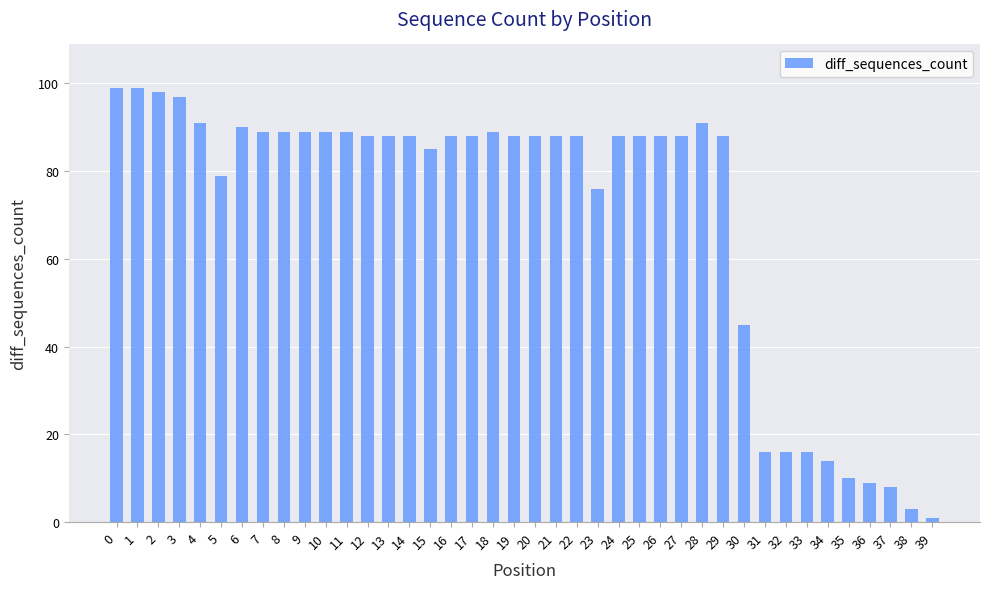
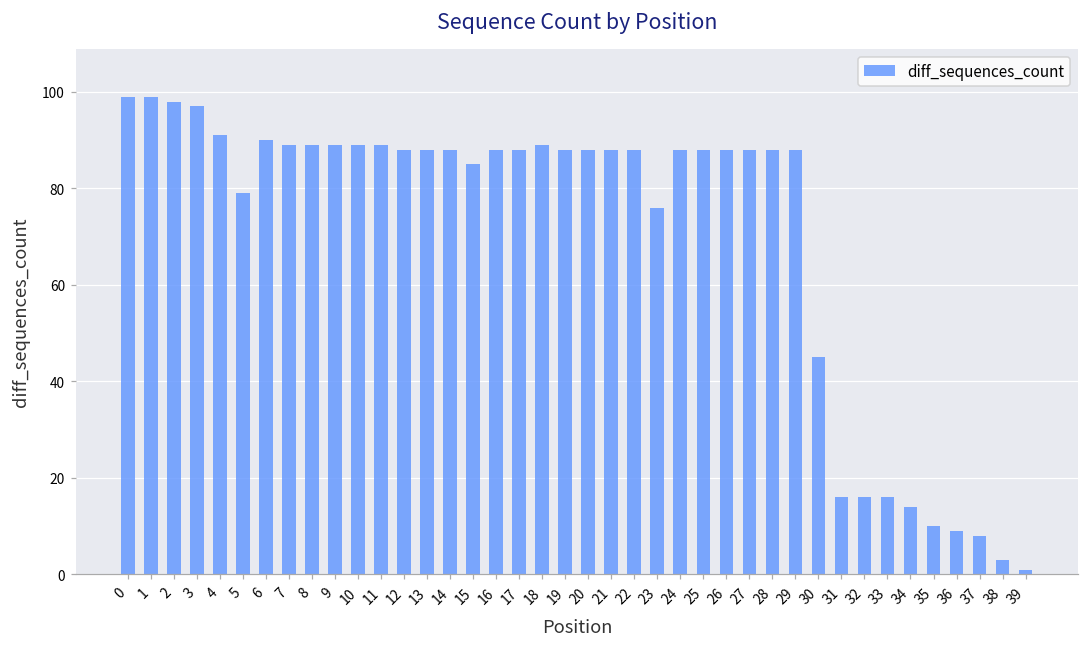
28: 91 -> 88
